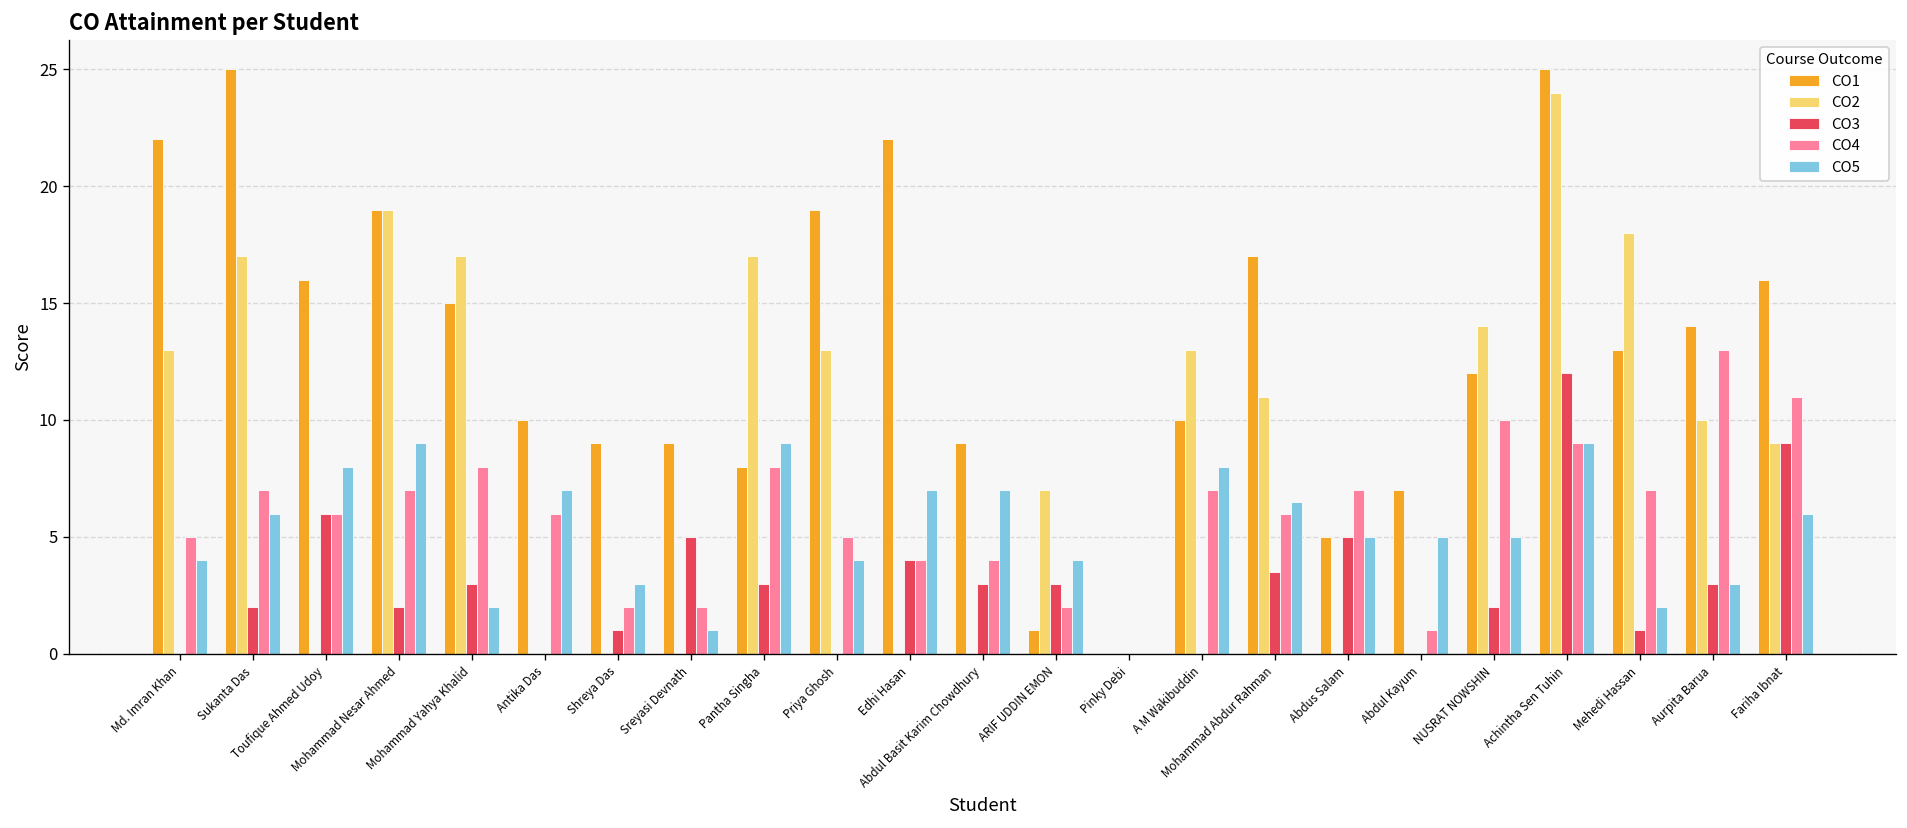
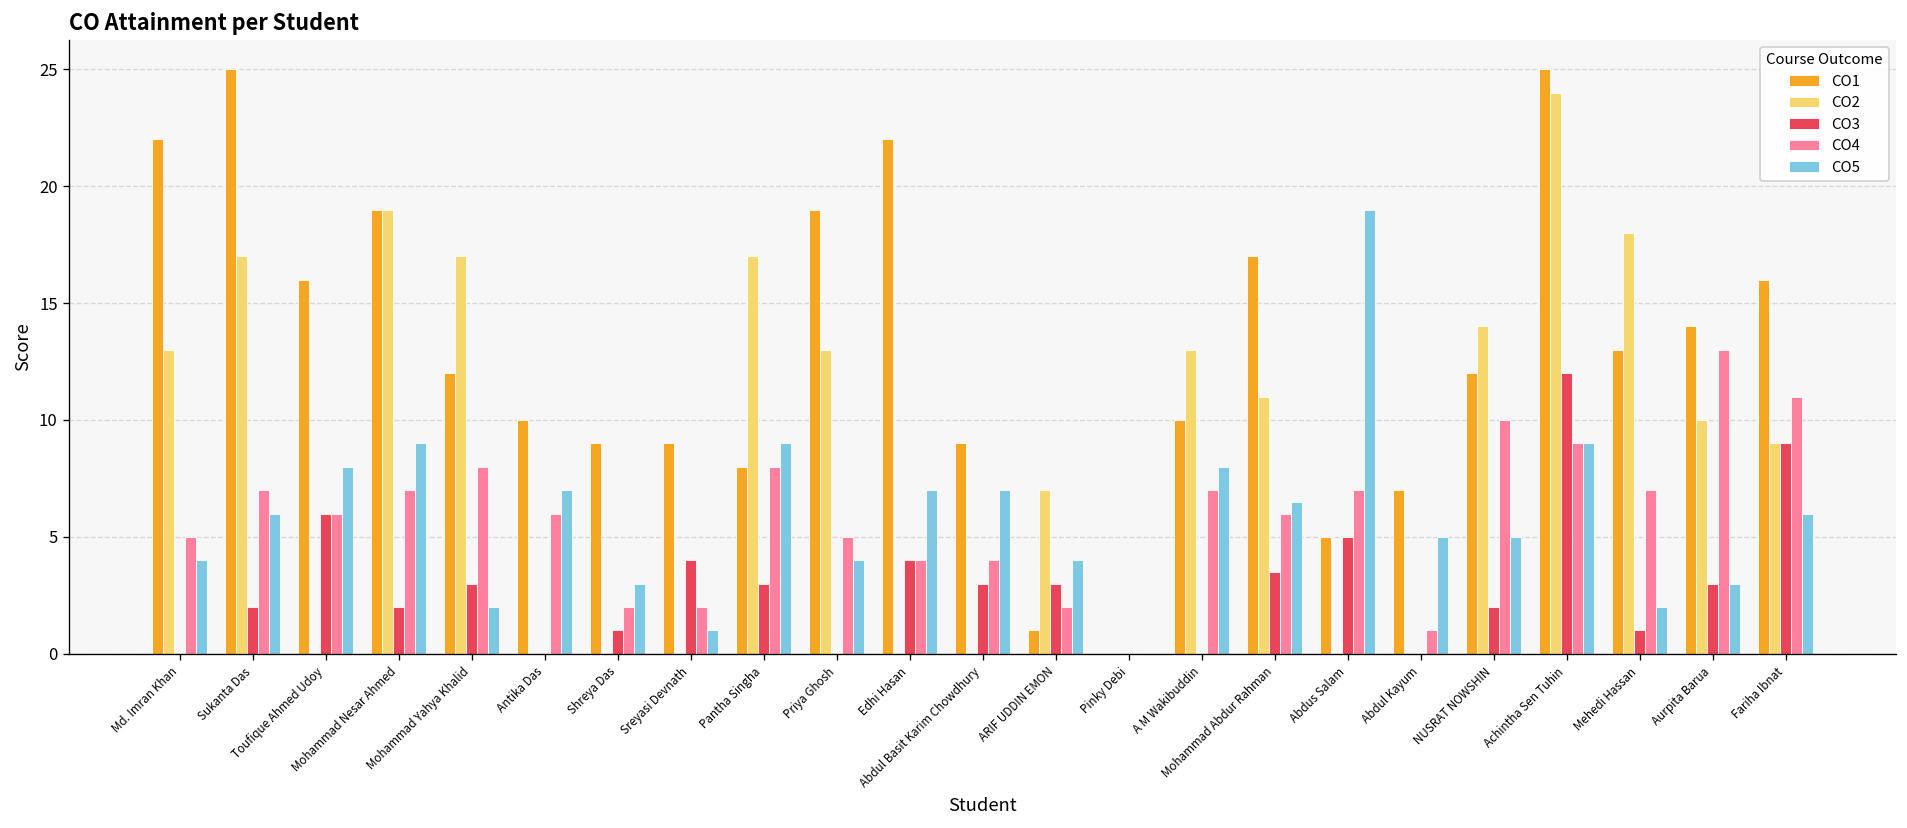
CO1, Mohammad Yahya Khalid: 15 -> 12
CO3, Sreyasi Devnath: 5 -> 4
CO5, Abdus Salam: 5 -> 19
